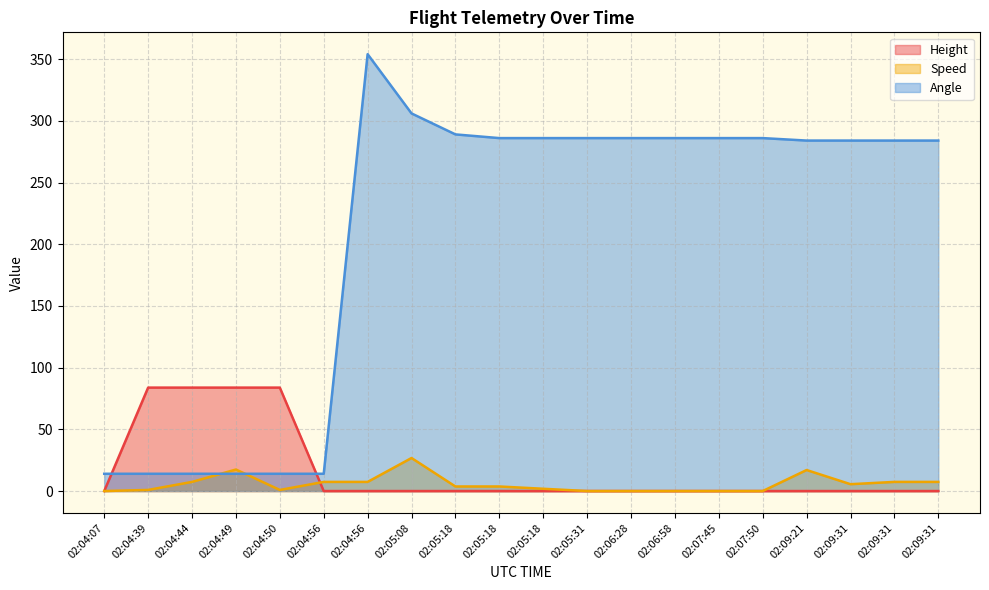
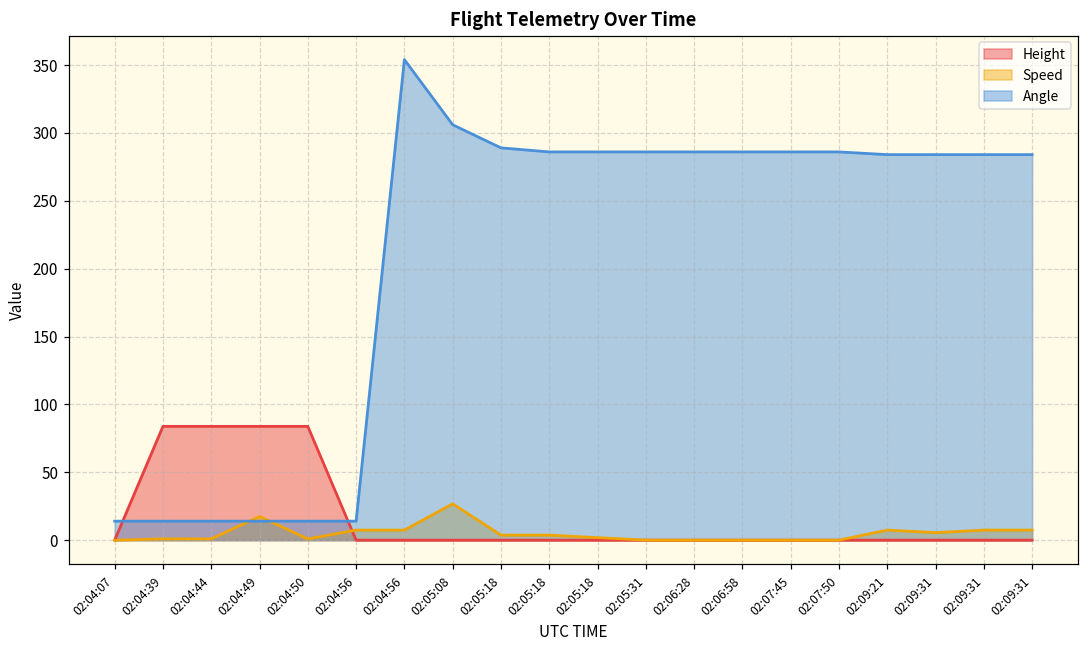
Speed, 02:04:44: 7 -> 1
Speed, 02:09:21: 17 -> 7
